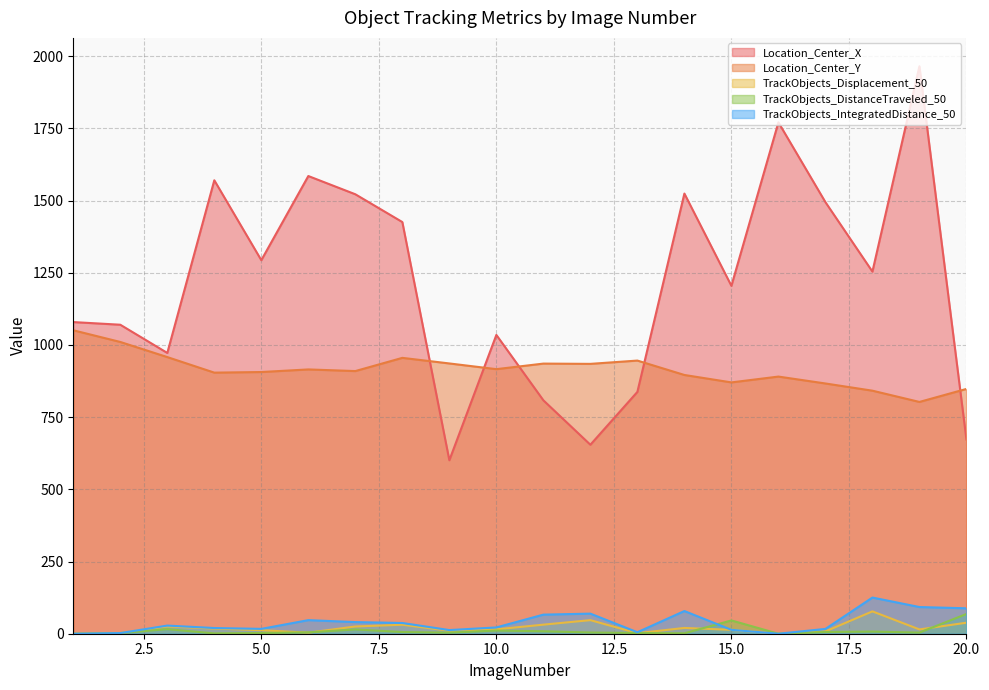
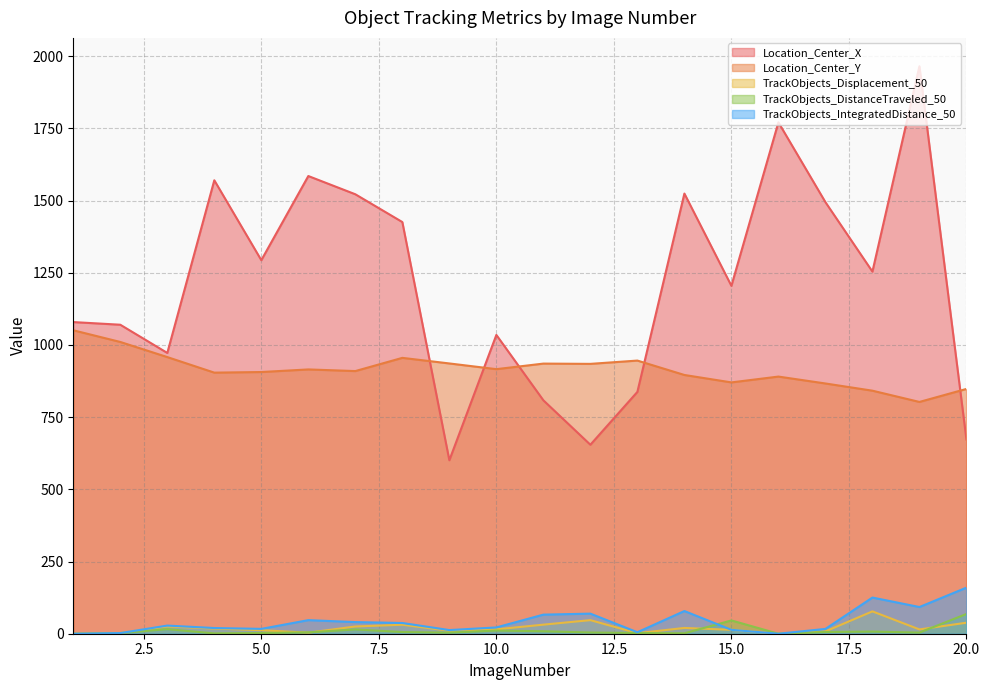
TrackObjects_IntegratedDistance_50, 20.0: 90 -> 160
